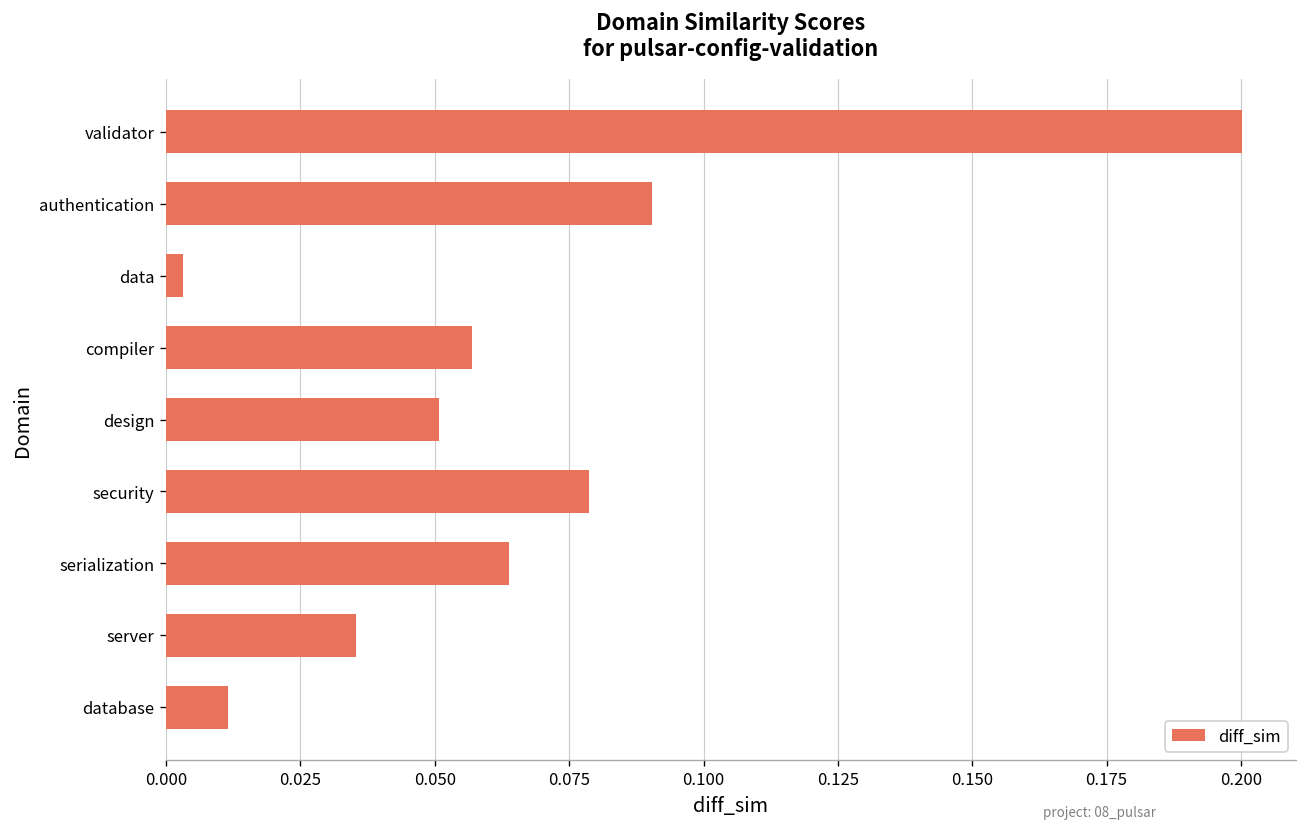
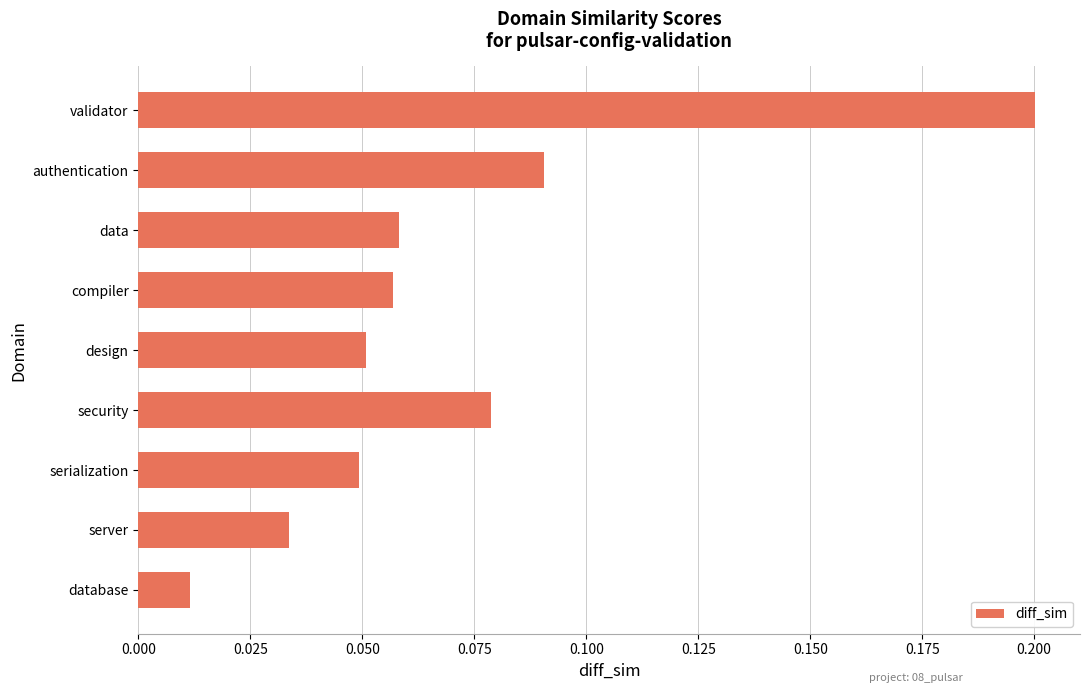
data: 0.003 -> 0.058
serialization: 0.064 -> 0.049
server: 0.035 -> 0.034
